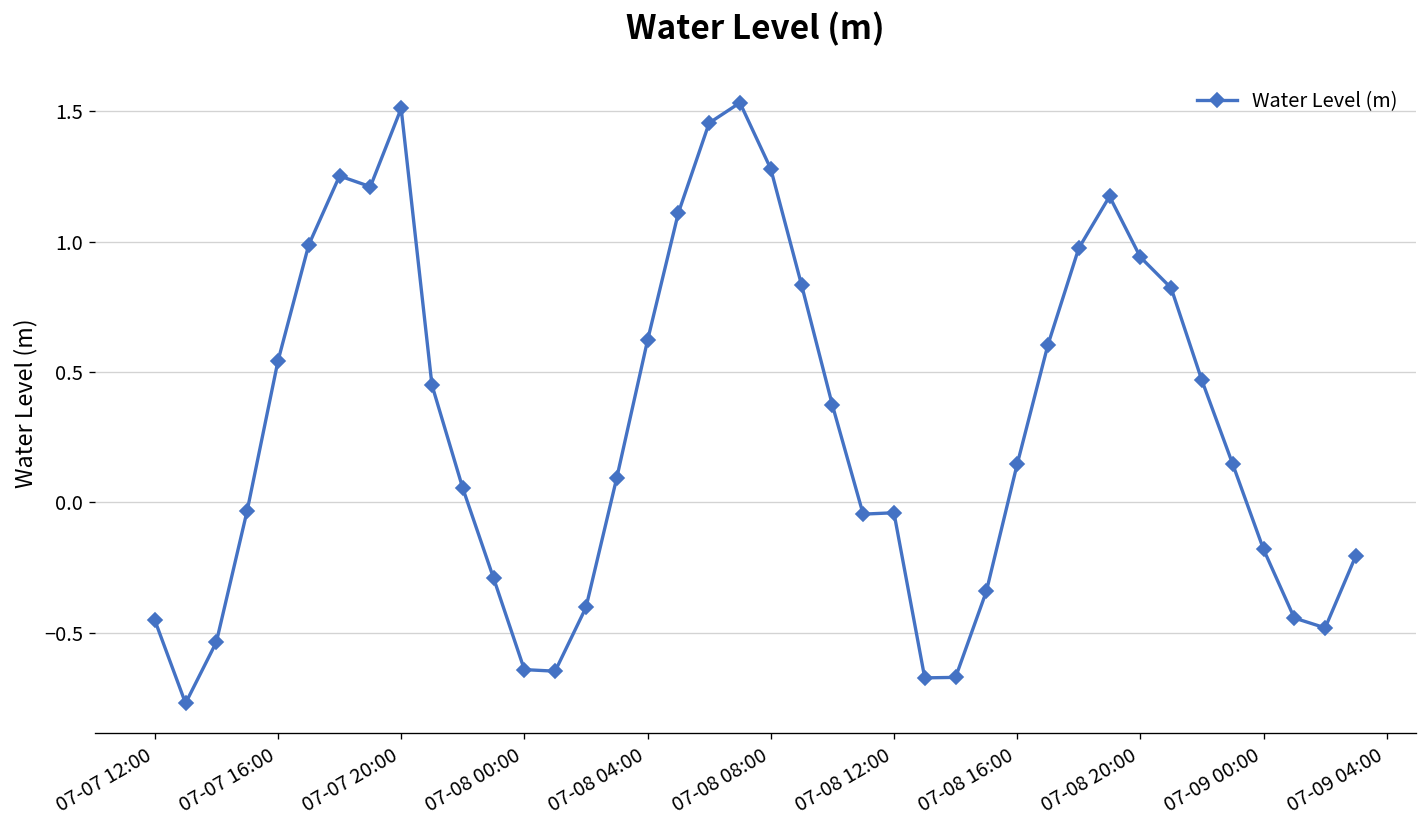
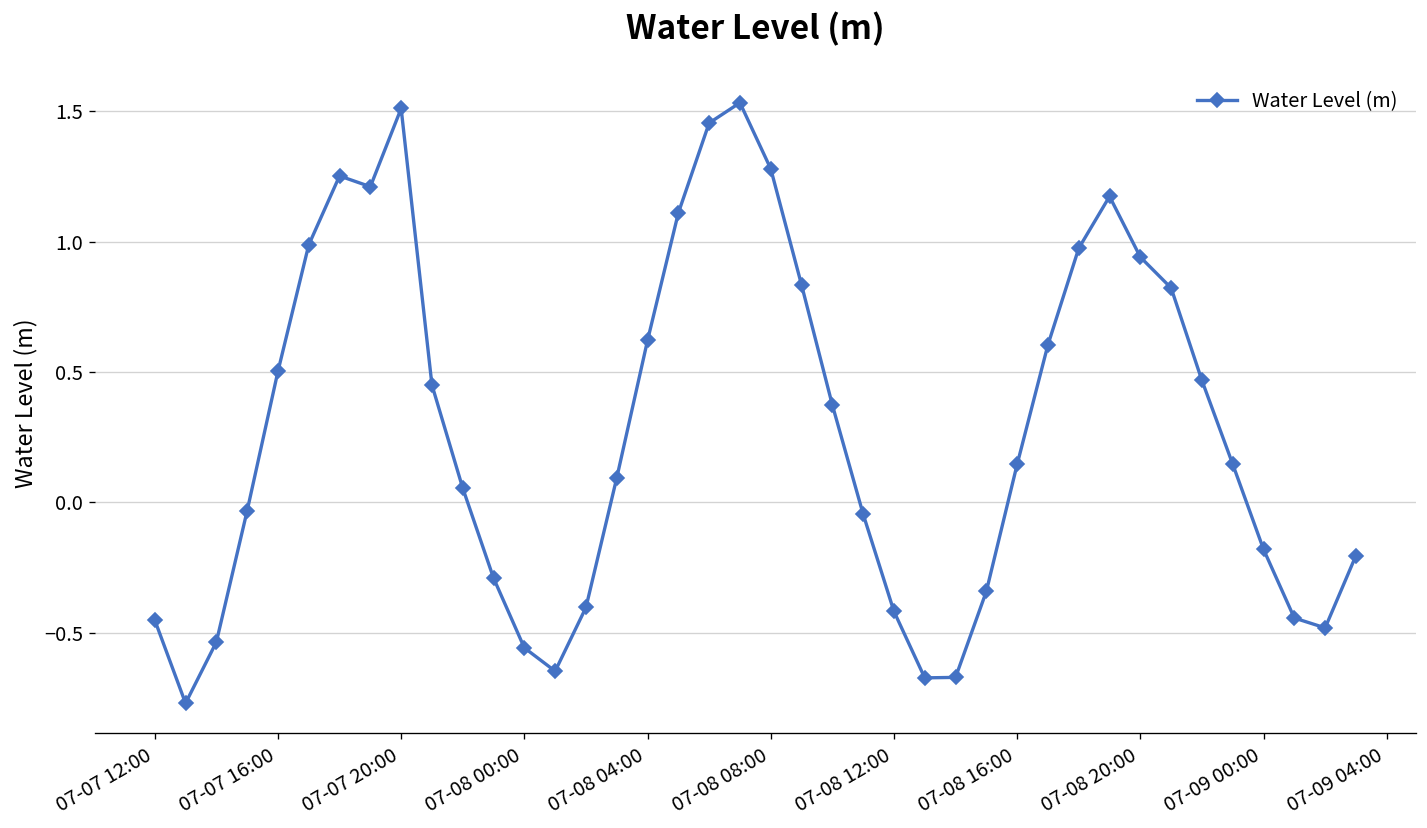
07-07 16:00: 0.54 -> 0.50
07-08 00:00: -0.64 -> -0.56
07-08 12:00: -0.04 -> -0.42
